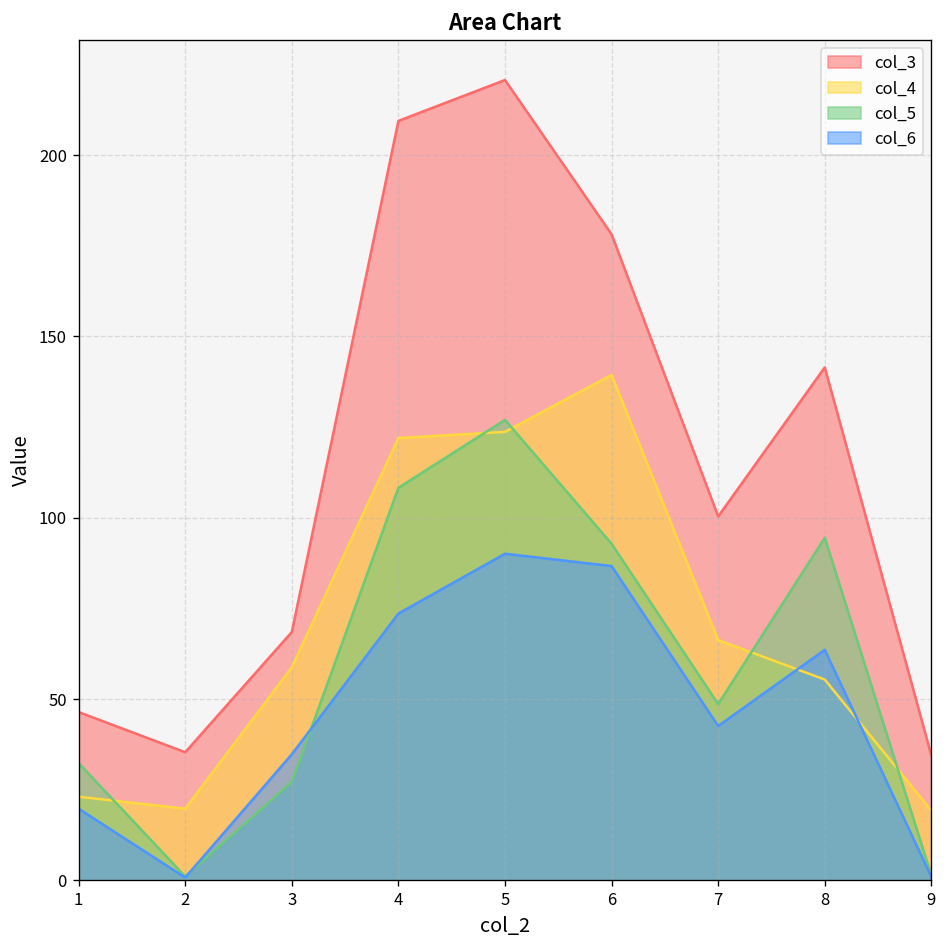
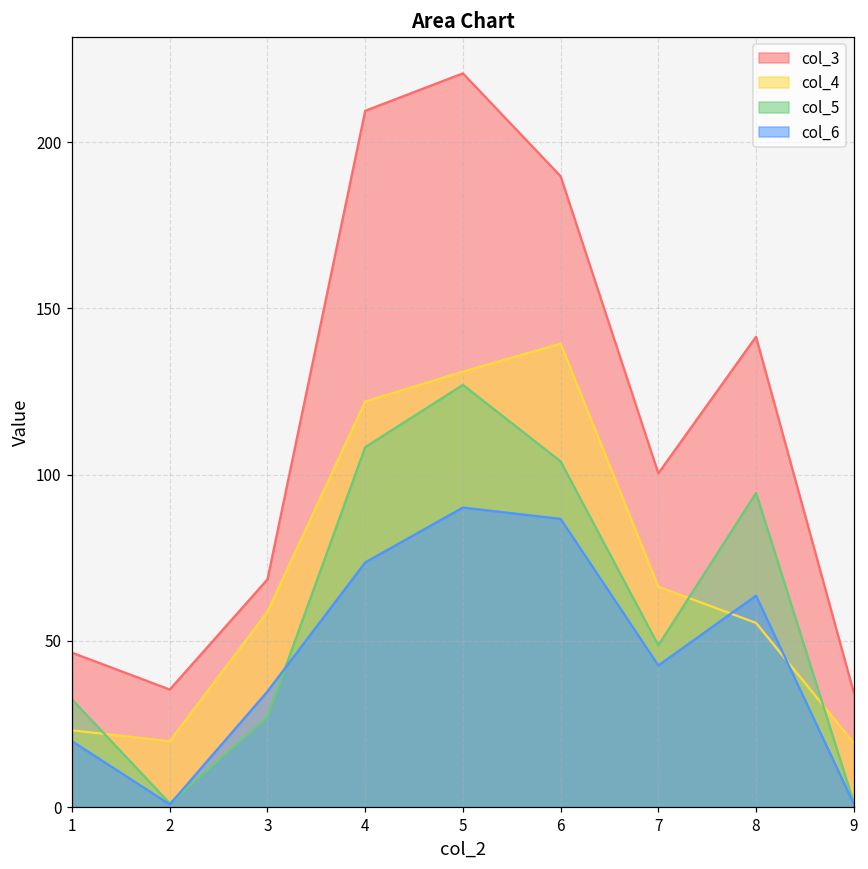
col_4, 5: 124 -> 131
col_3, 6: 178 -> 190
col_5, 6: 93 -> 104
